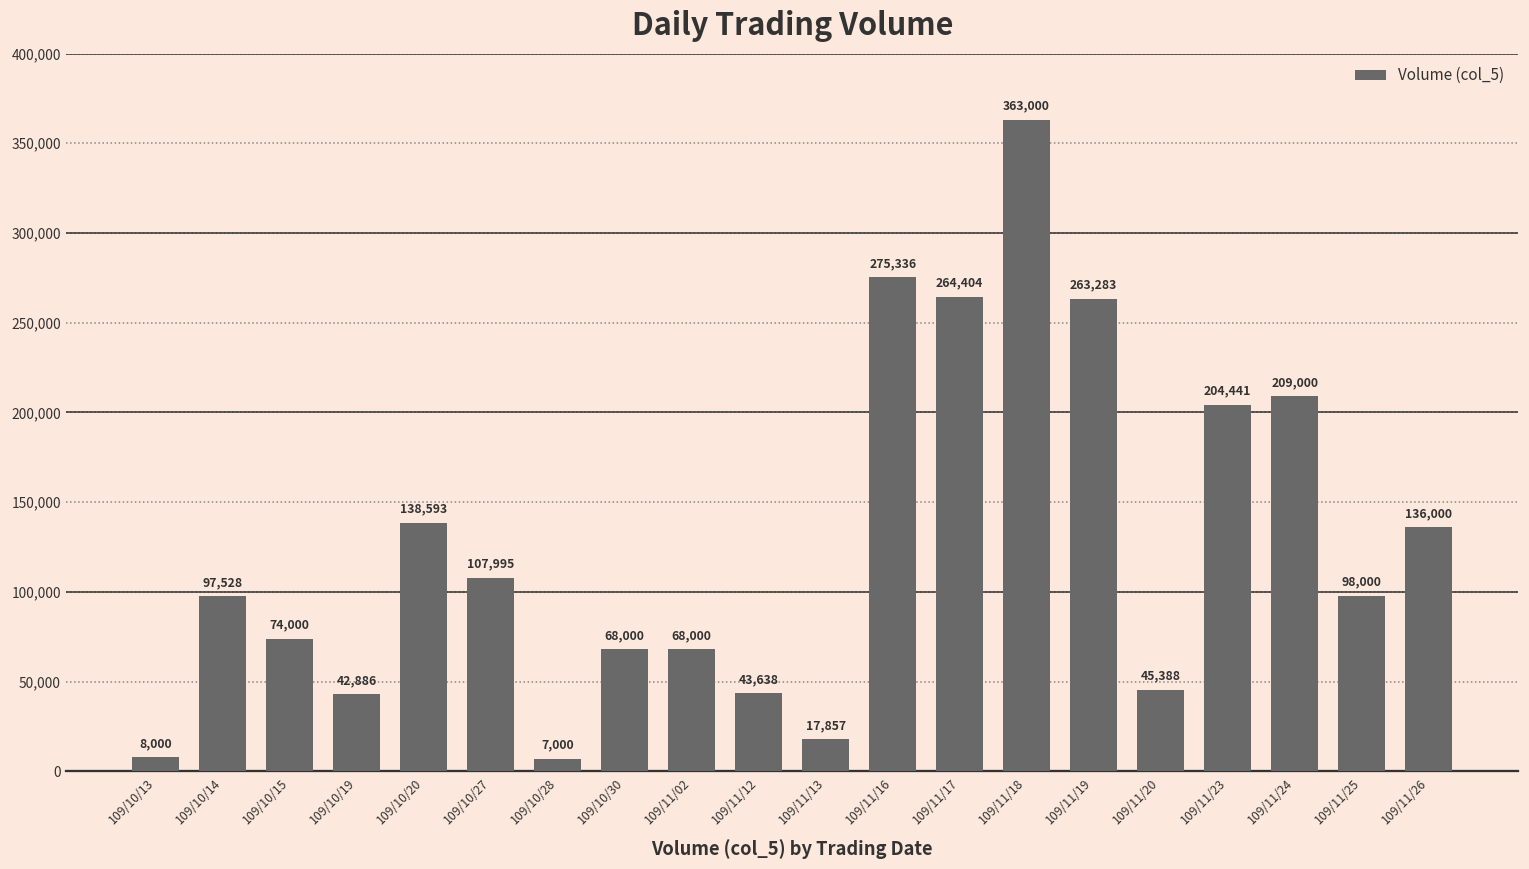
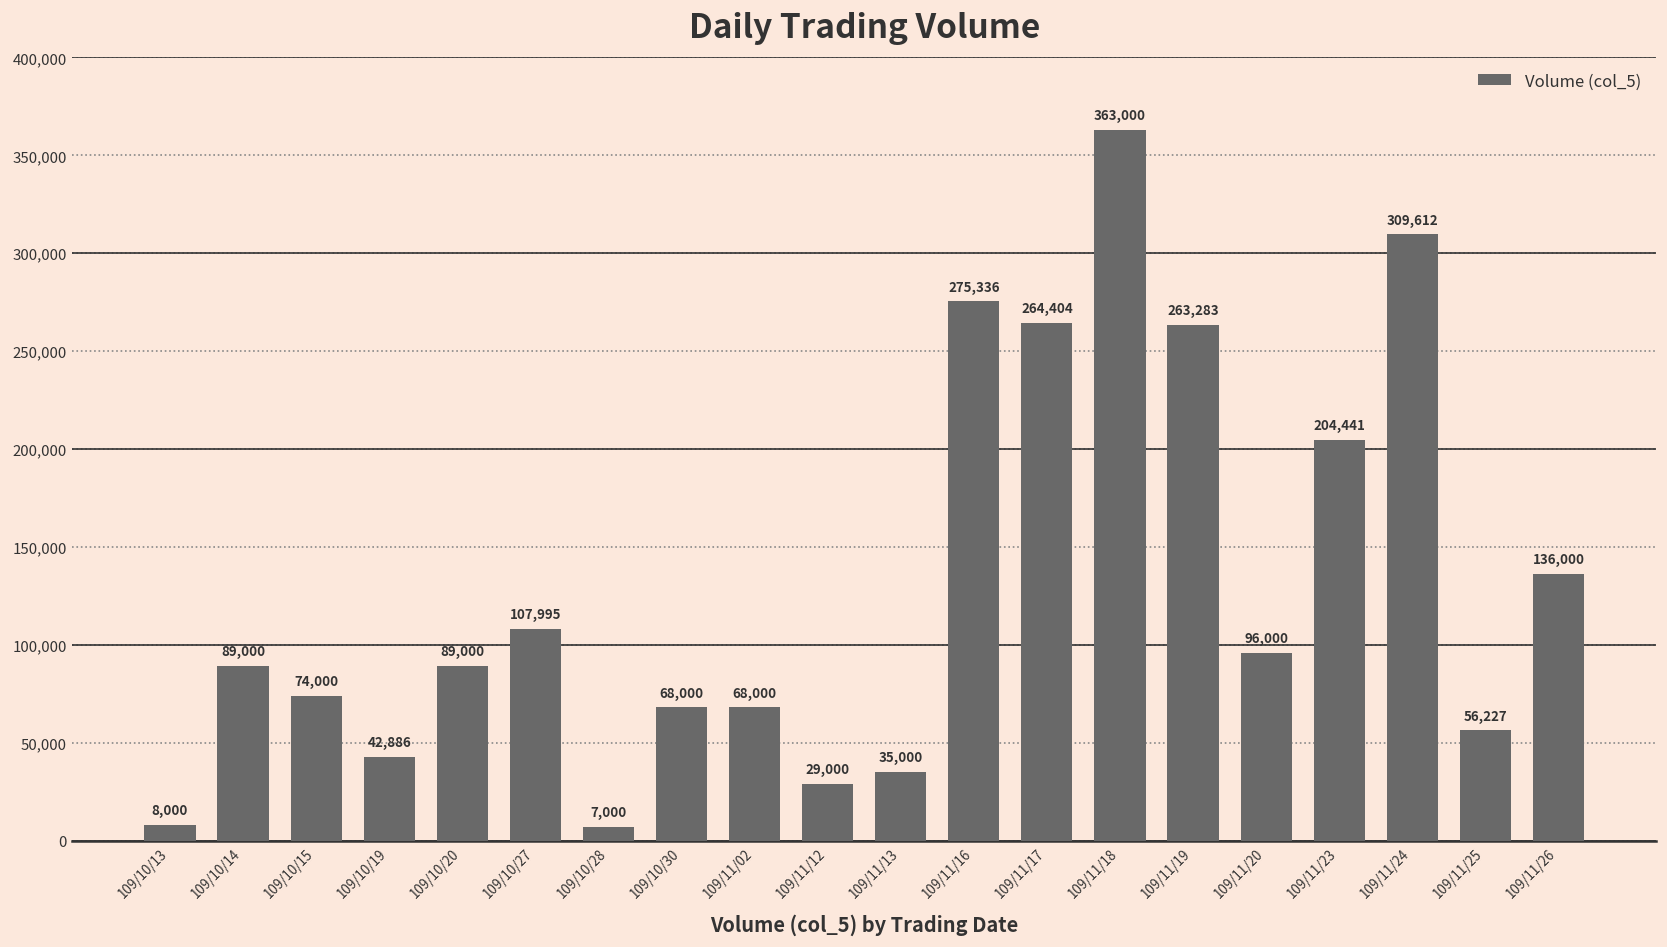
109/10/14: 97,528 -> 89,000
109/10/20: 138,593 -> 89,000
109/11/12: 43,638 -> 29,000
109/11/13: 17,857 -> 35,000
109/11/20: 45,388 -> 96,000
109/11/24: 209,000 -> 309,612
109/11/25: 98,000 -> 56,227
